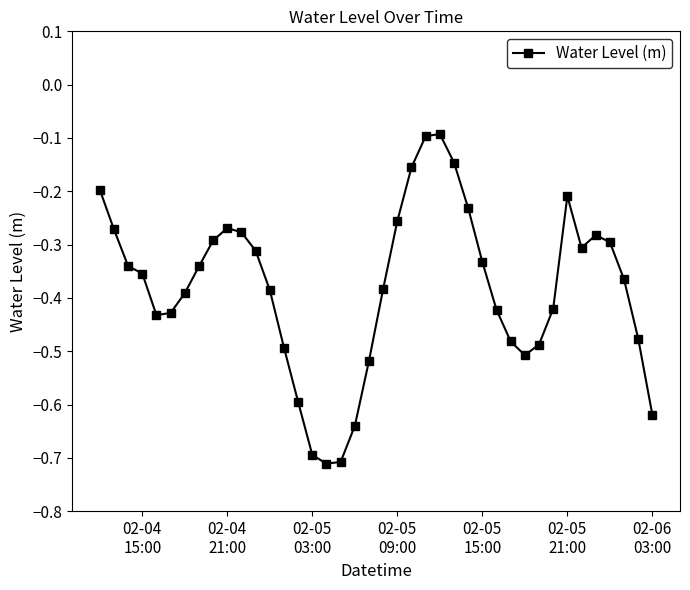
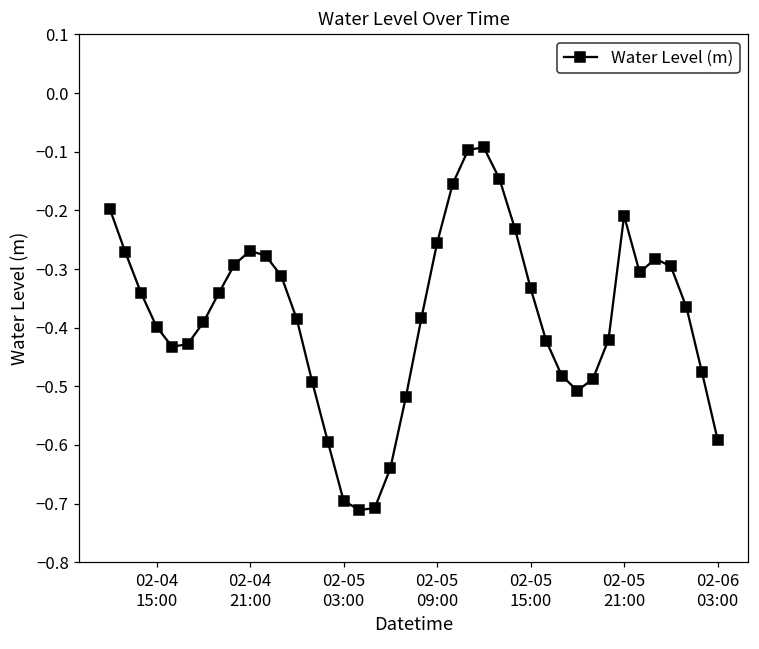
02-04 15:00: -0.35 -> -0.40
02-06 03:00: -0.62 -> -0.59
